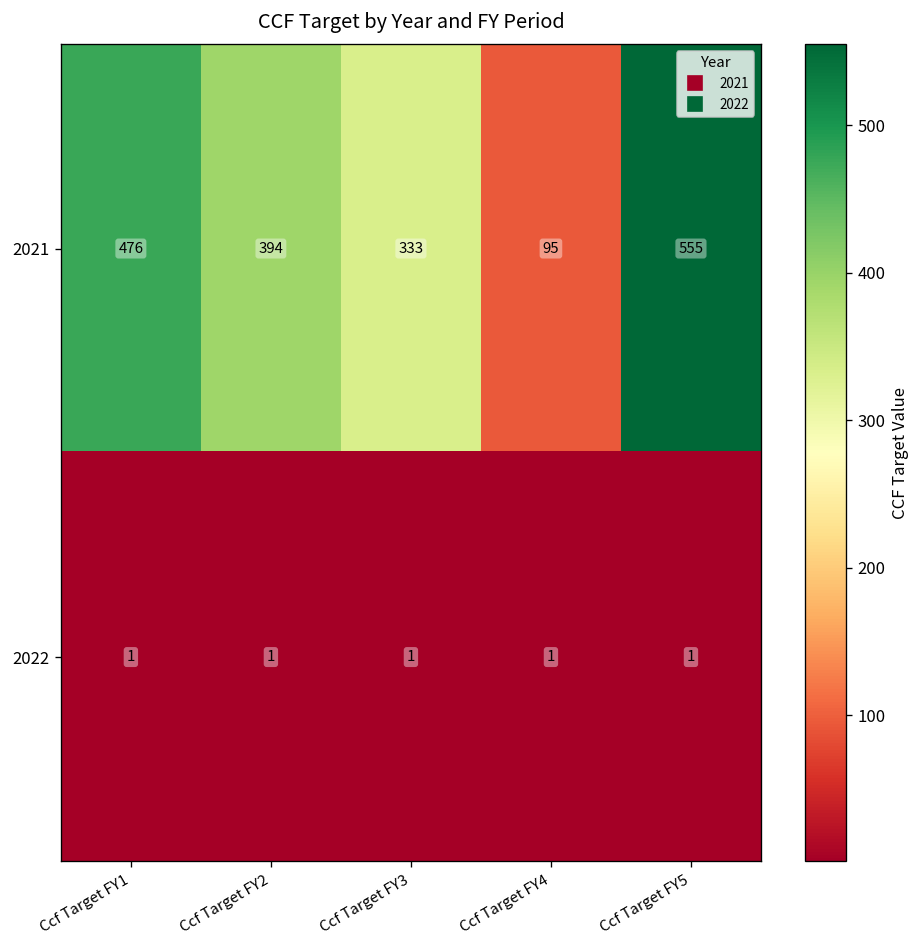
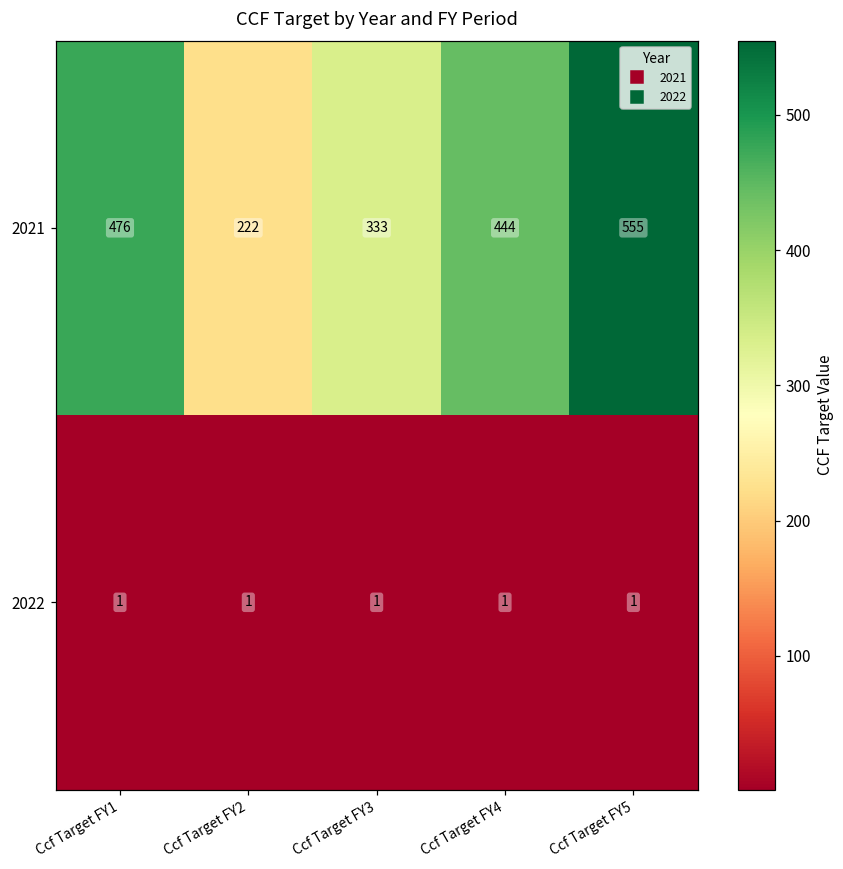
2021, Ccf Target FY2: 394 -> 222
2021, Ccf Target FY4: 95 -> 444
